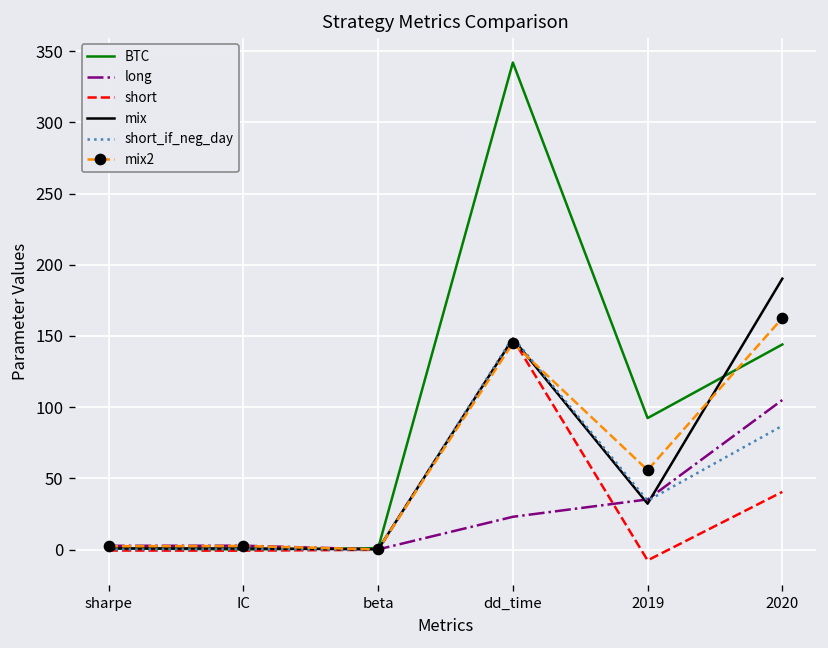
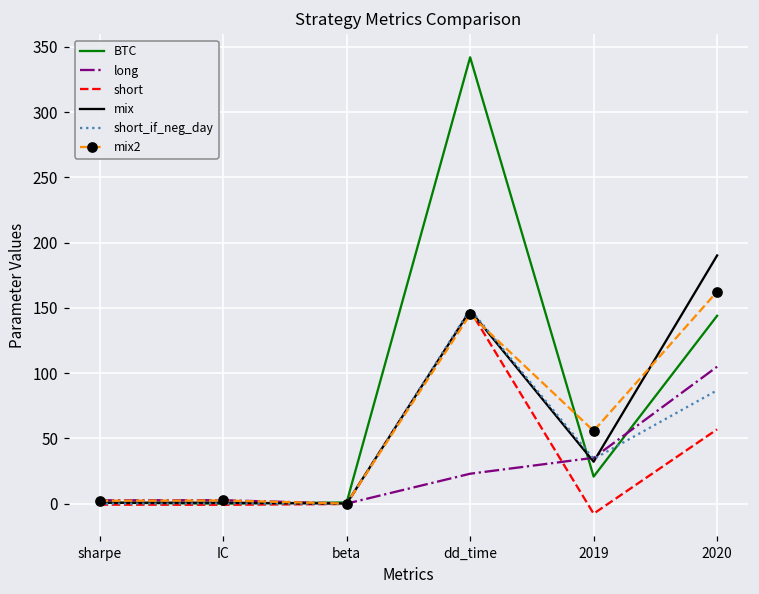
BTC, 2019: 92 -> 21
short, 2020: 41 -> 57
